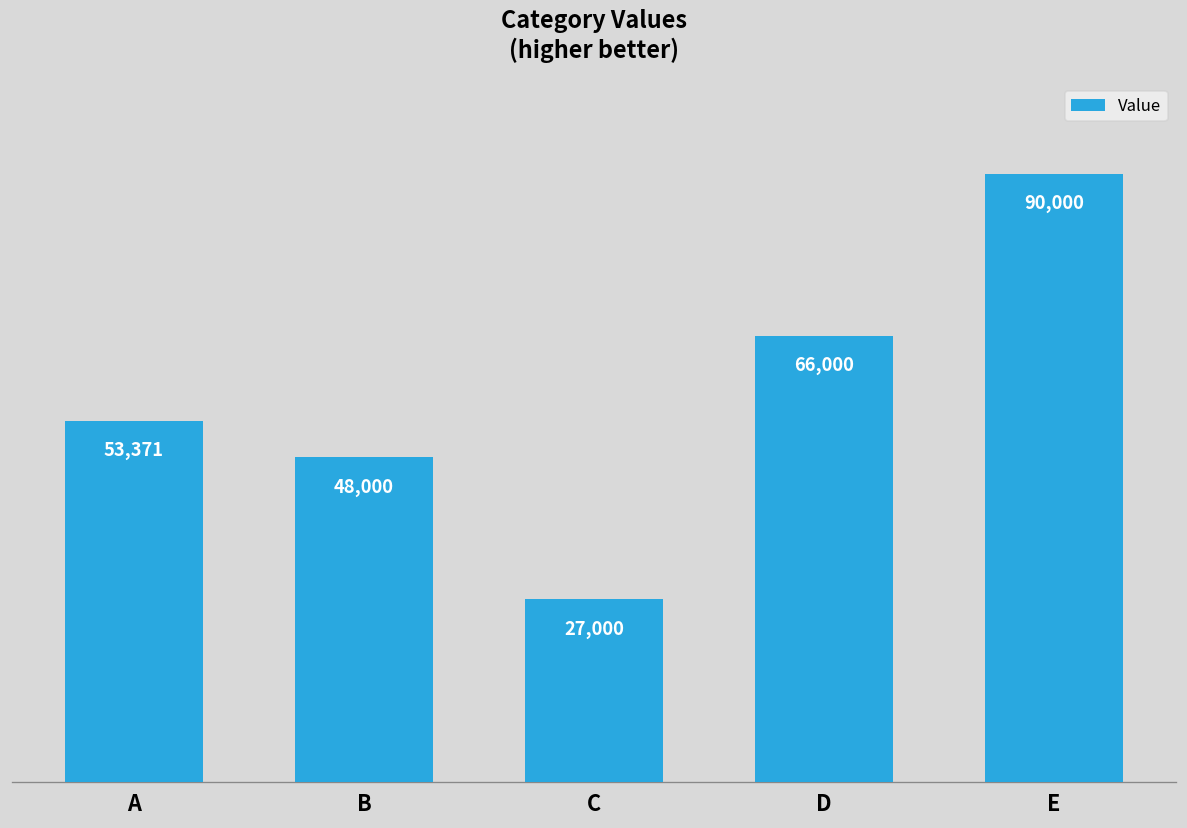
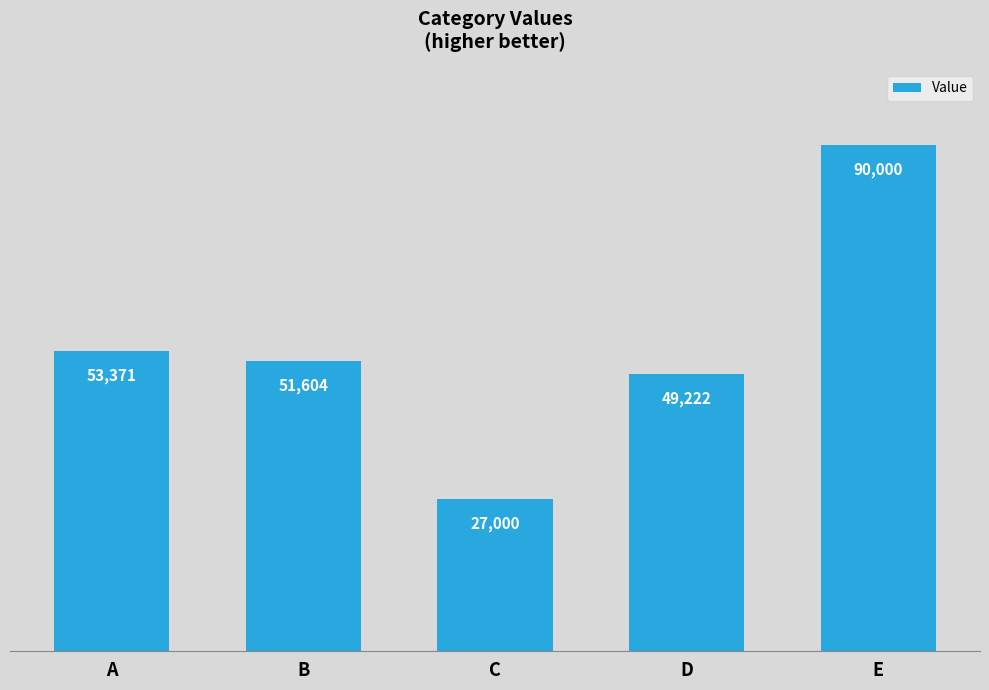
B: 48,000 -> 51,604
D: 66,000 -> 49,222
